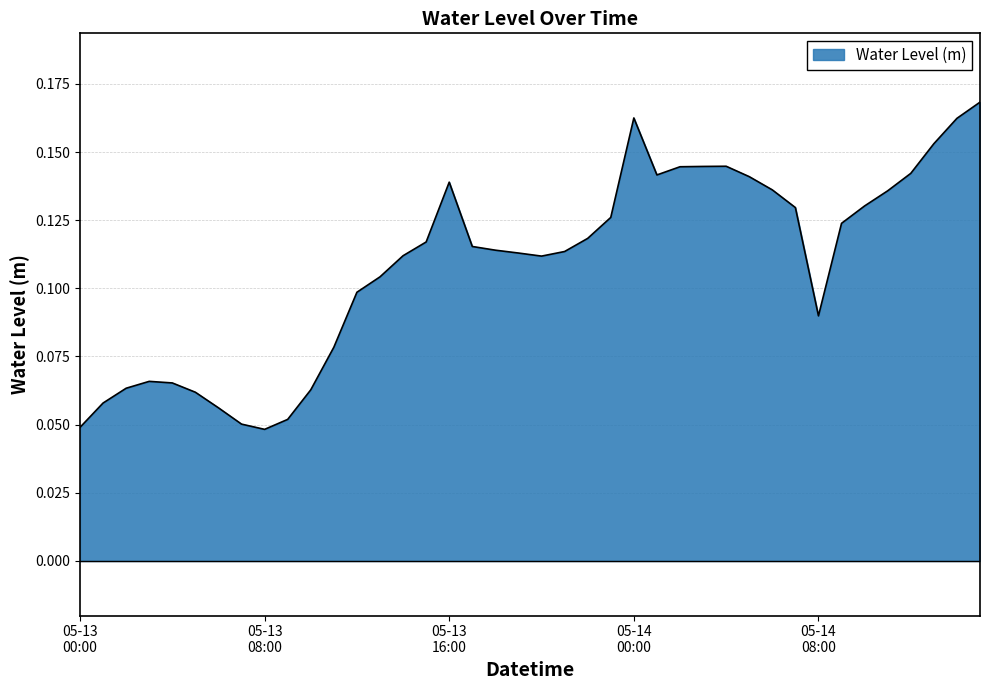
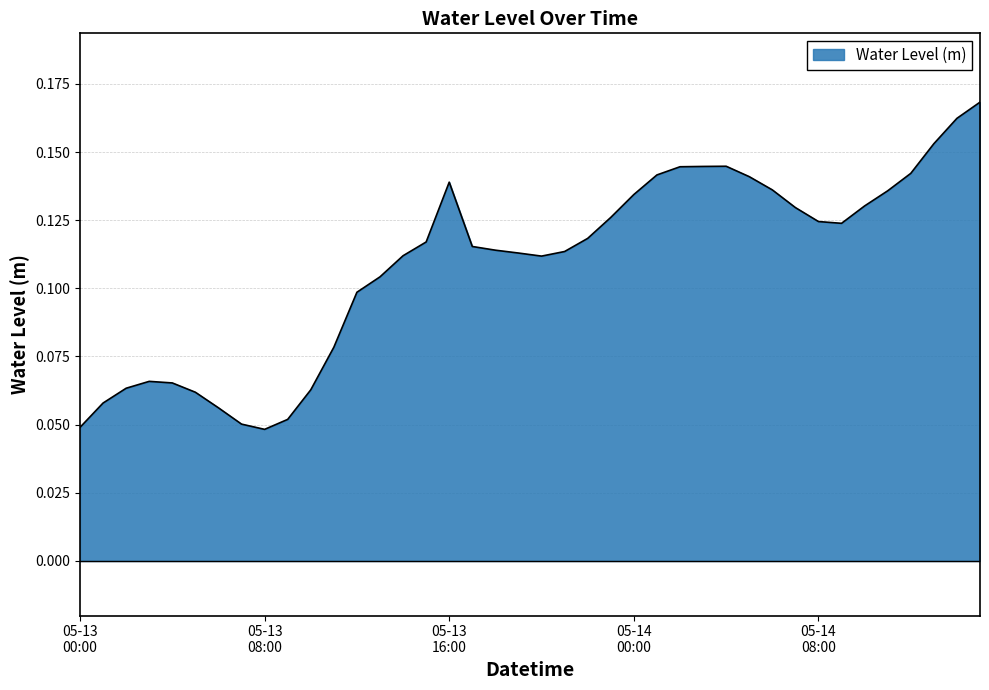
05-14 00:00: 0.162 -> 0.134
05-14 08:00: 0.090 -> 0.124
